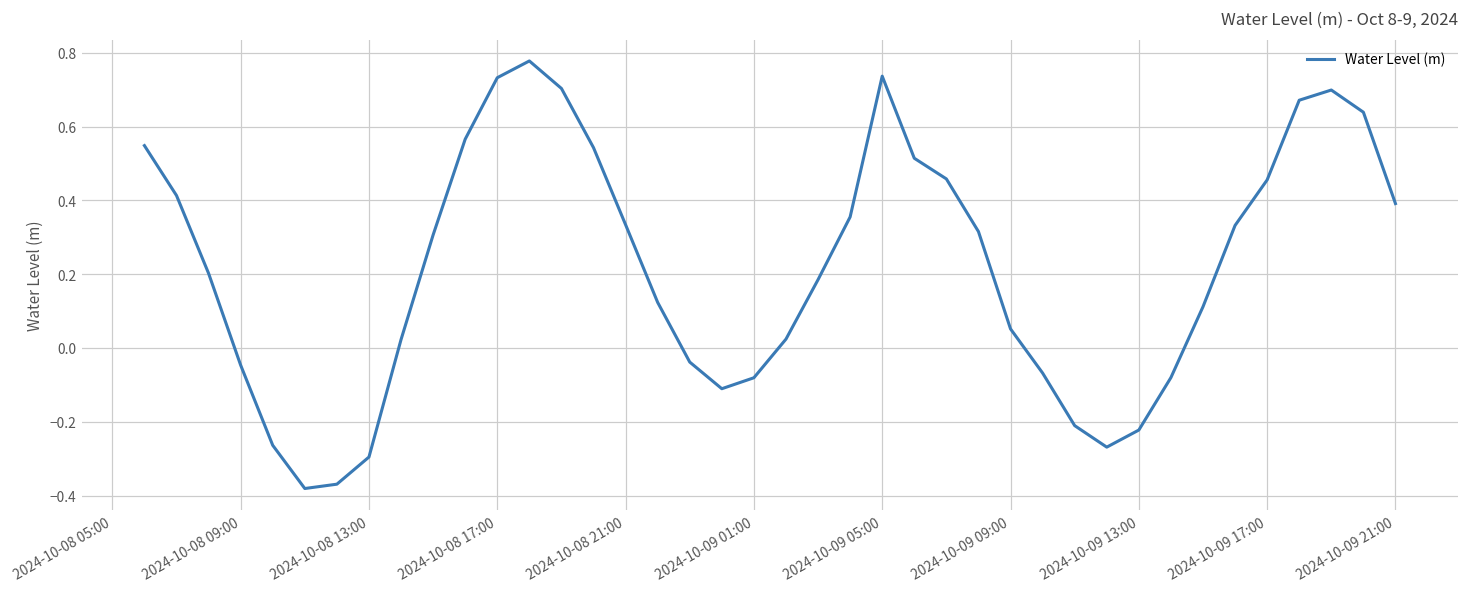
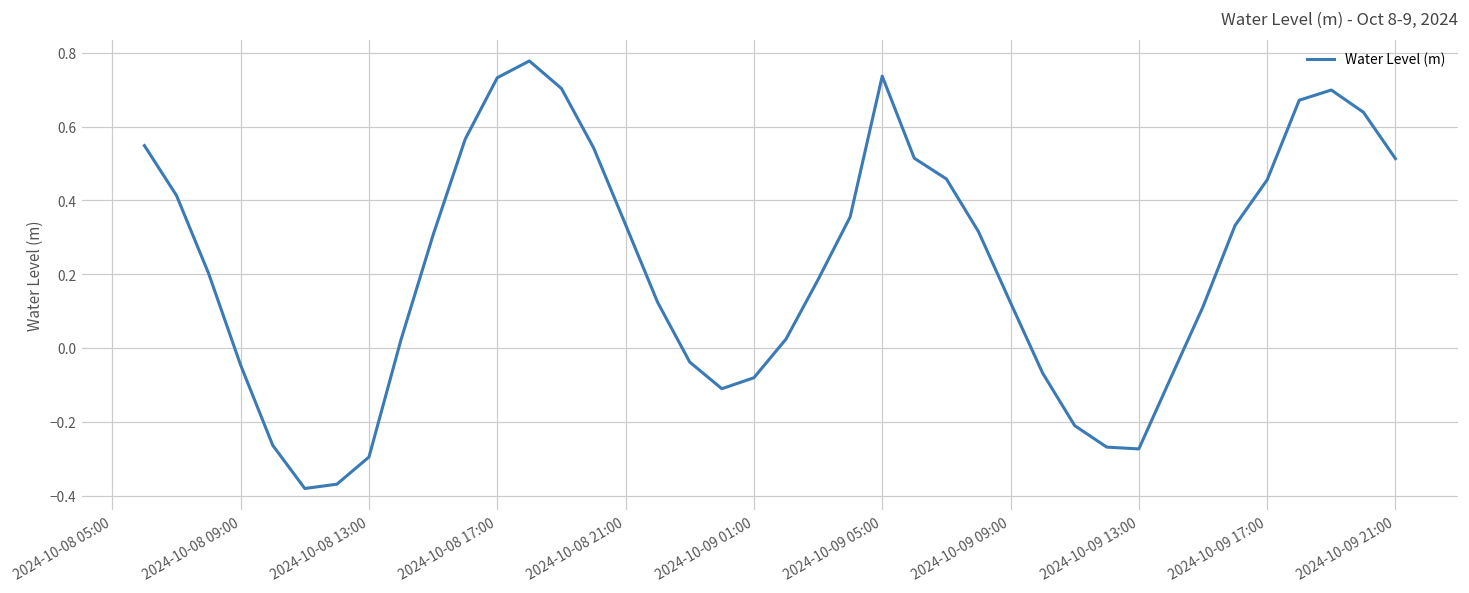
2024-10-09 09:00: 0.05 -> 0.12
2024-10-09 13:00: -0.22 -> -0.27
2024-10-09 21:00: 0.39 -> 0.51
